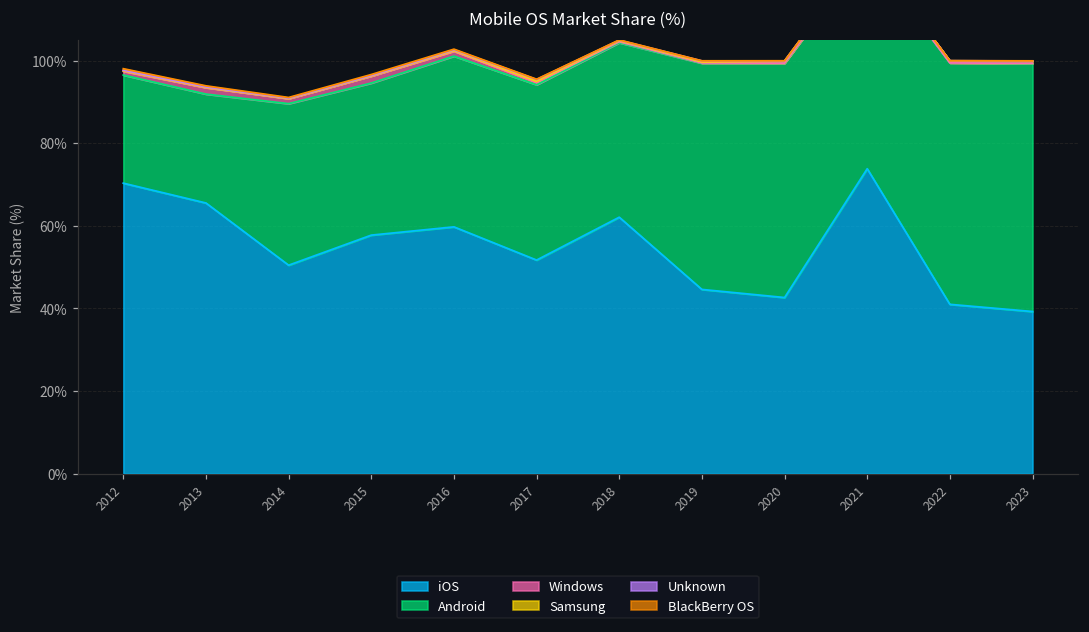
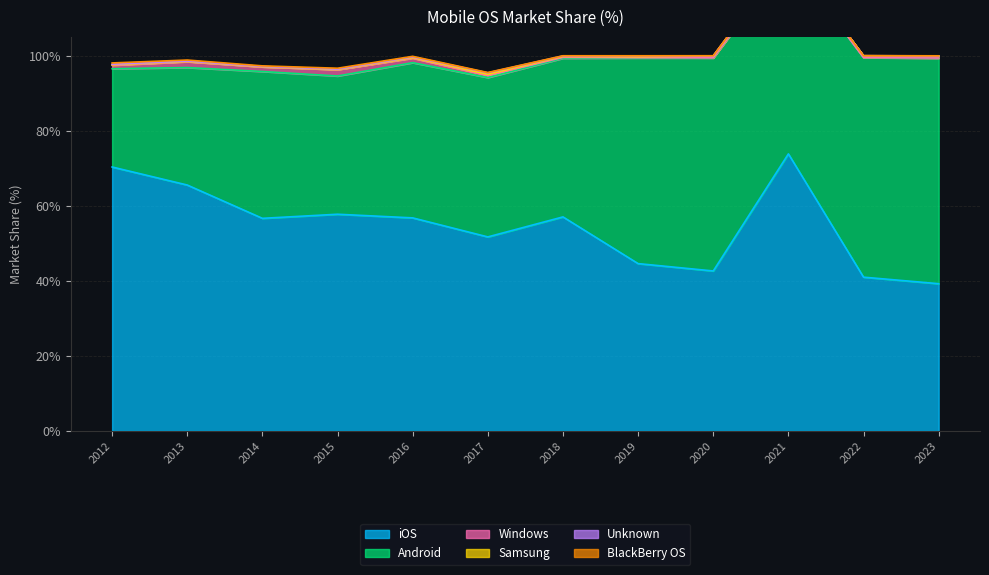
Android, 2013: 26% -> 31%
iOS, 2014: 50% -> 57%
iOS, 2016: 60% -> 57%
iOS, 2018: 62% -> 57%
